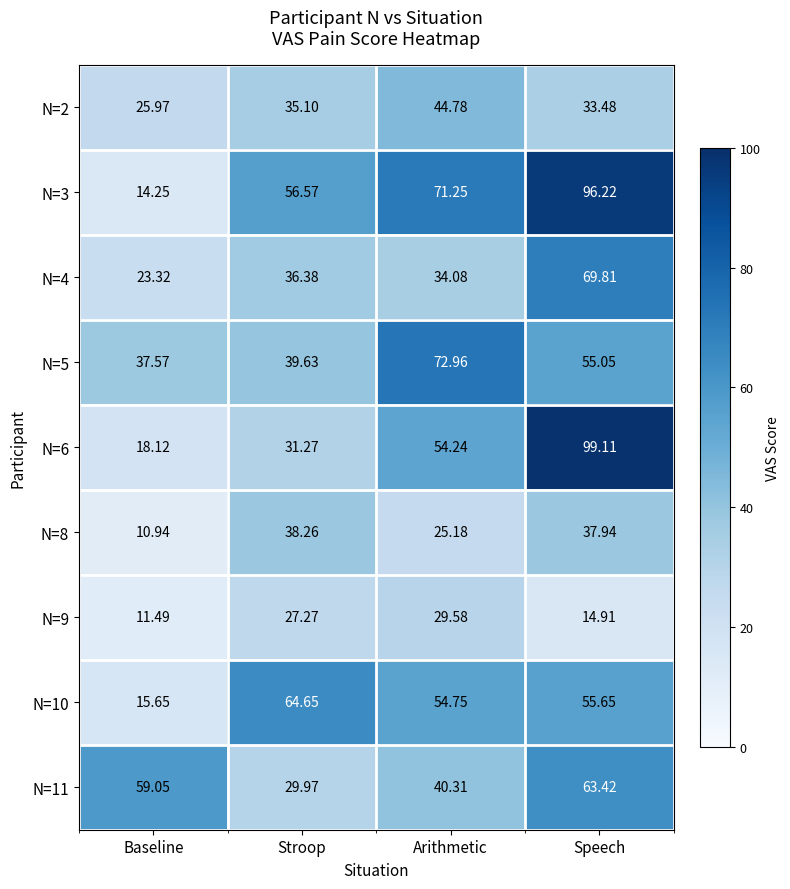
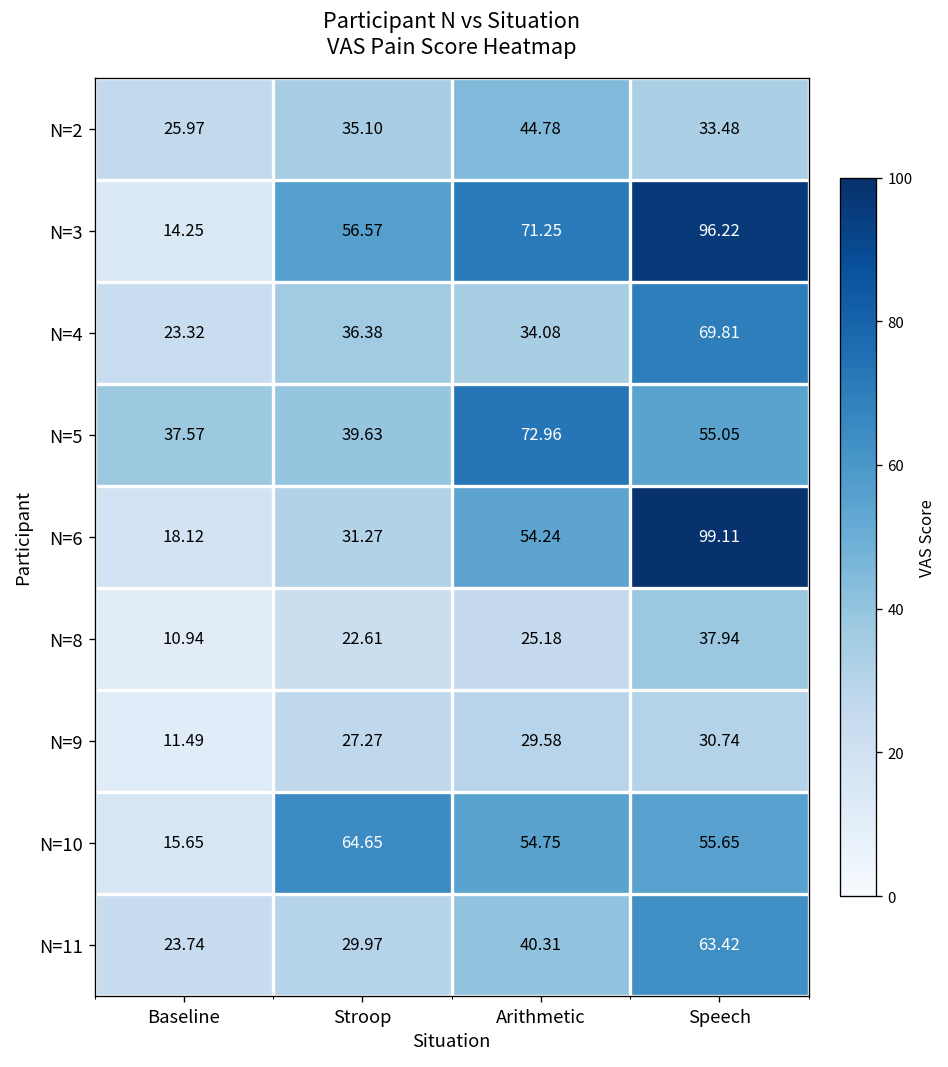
N=8, Stroop: 38.26 -> 22.61
N=9, Speech: 14.91 -> 30.74
N=11, Baseline: 59.05 -> 23.74
